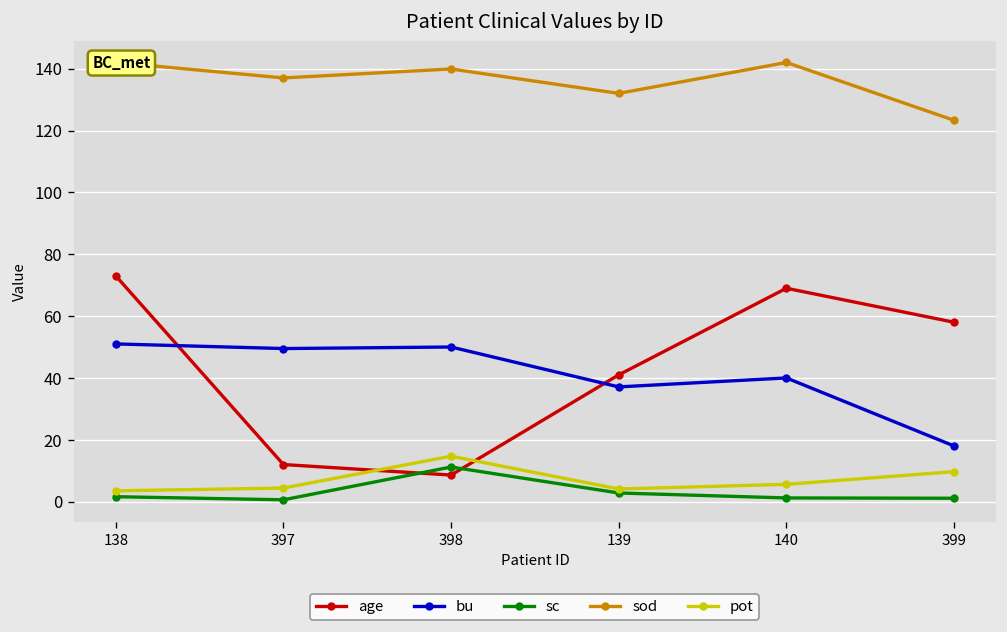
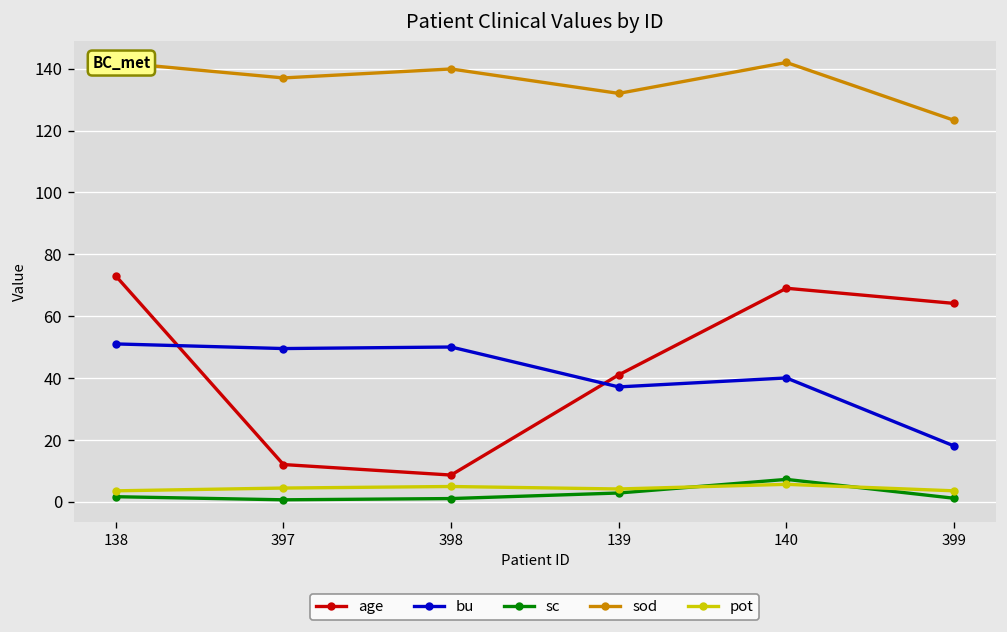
sc, 398: 11 -> 1
pot, 398: 15 -> 5
sc, 140: 1 -> 7
age, 399: 58 -> 64
pot, 399: 10 -> 4
